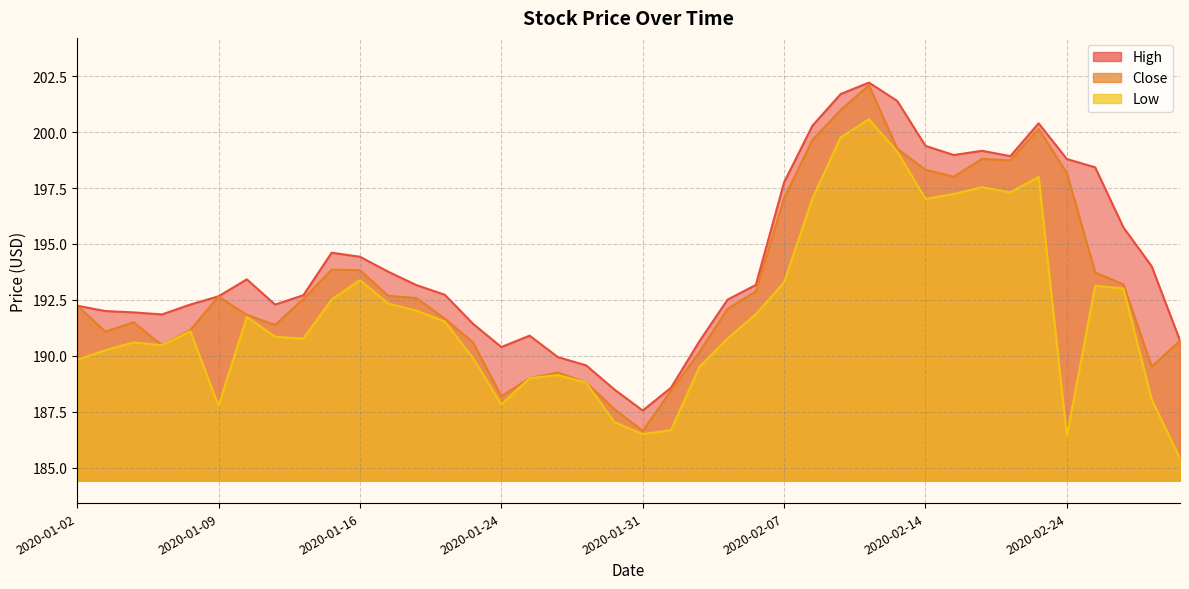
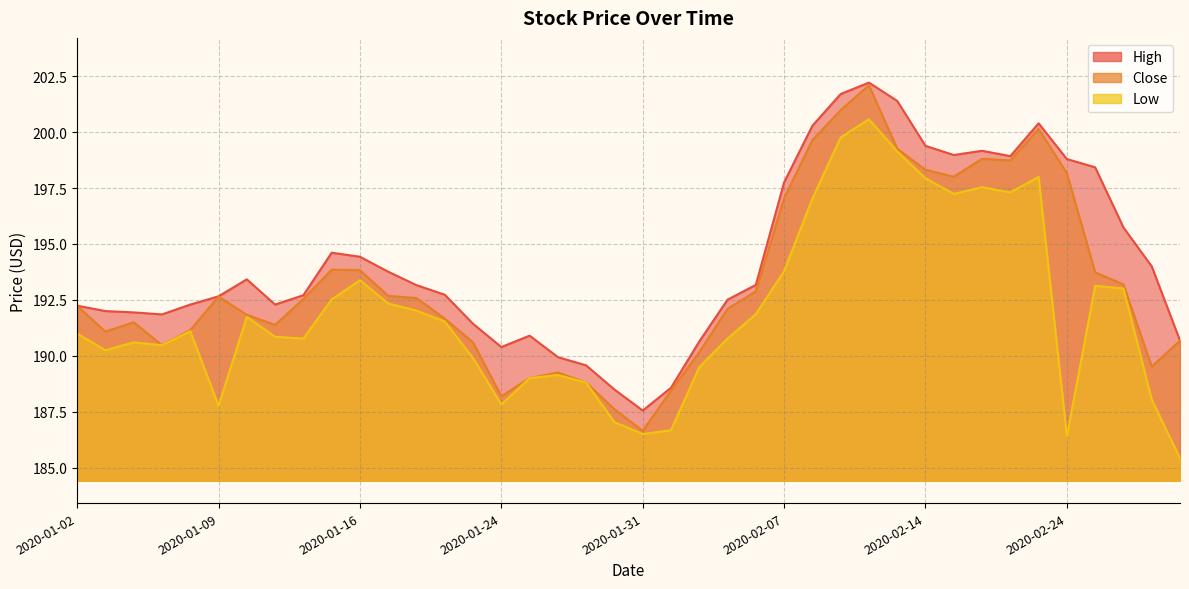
Low, 2020-01-02: 189.8 -> 191.0
Low, 2020-02-07: 193.3 -> 193.8
Low, 2020-02-14: 197.0 -> 197.9
